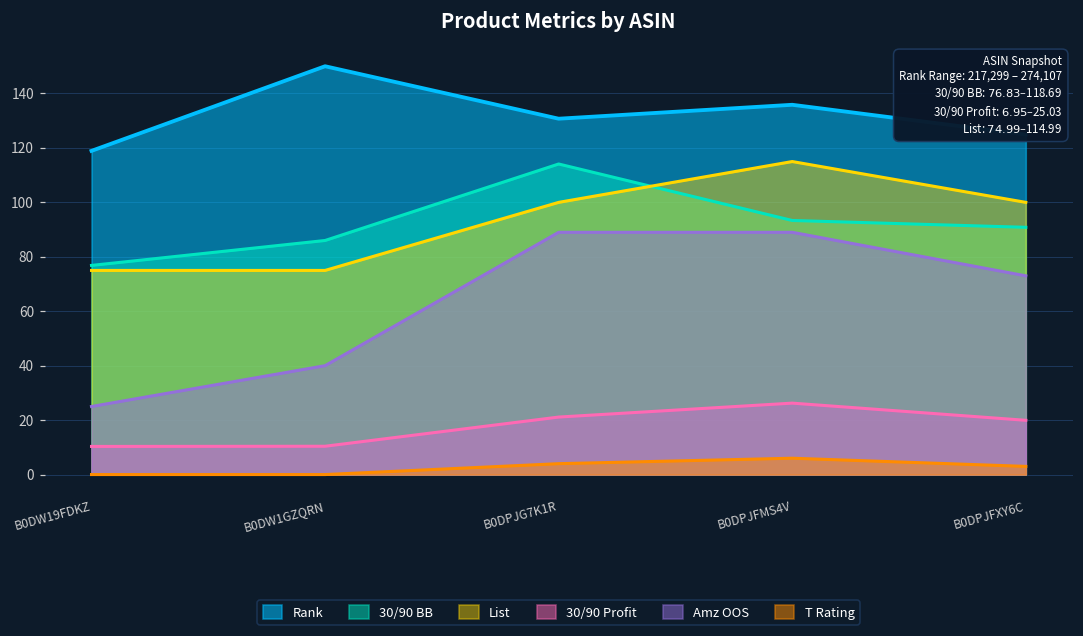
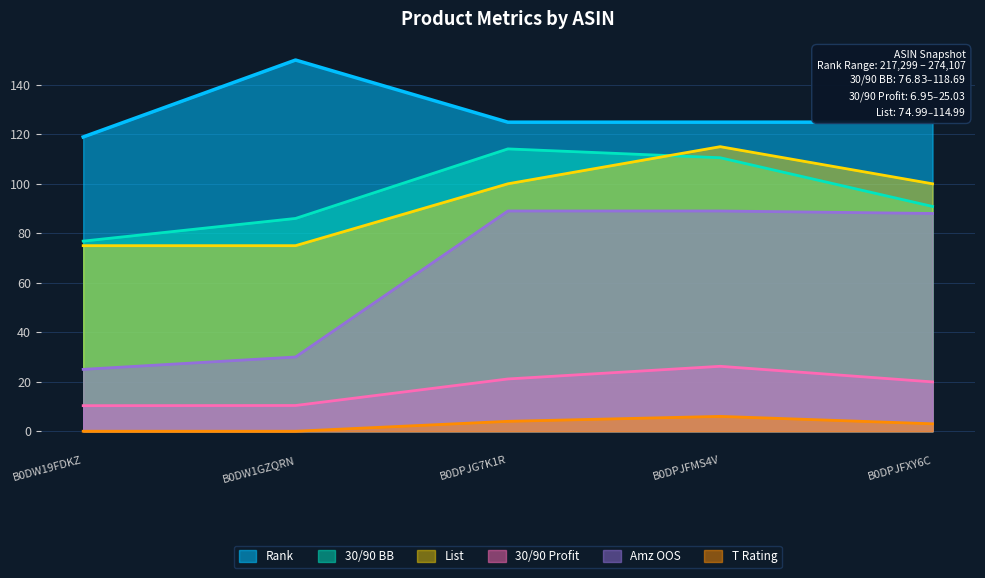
Amz OOS, B0DW1GZQRN: 40 -> 30
Rank, B0DPJG7K1R: 131 -> 125
Rank, B0DPJFMS4V: 136 -> 125
30/90 BB, B0DPJFMS4V: 93 -> 111
Amz OOS, B0DPJFXY6C: 73 -> 88
